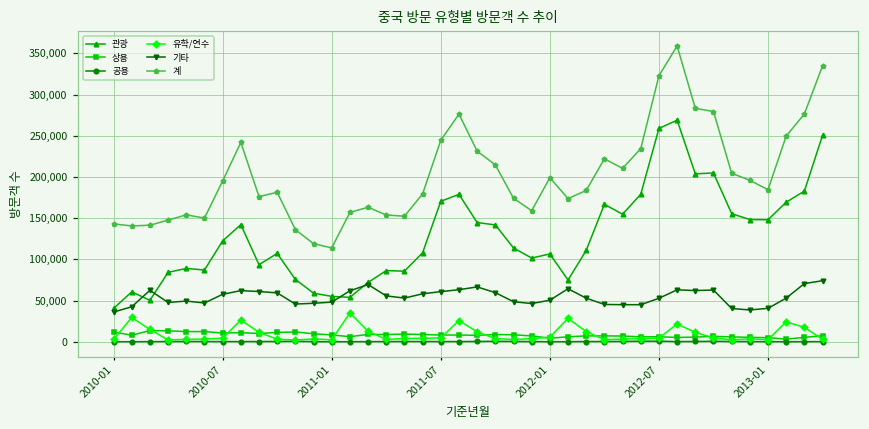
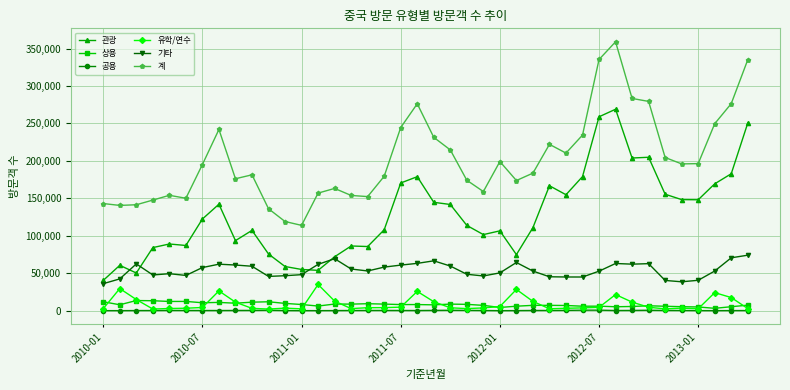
계, 2012-07: 320,000 -> 340,000
계, 2013-01: 180,000 -> 200,000
